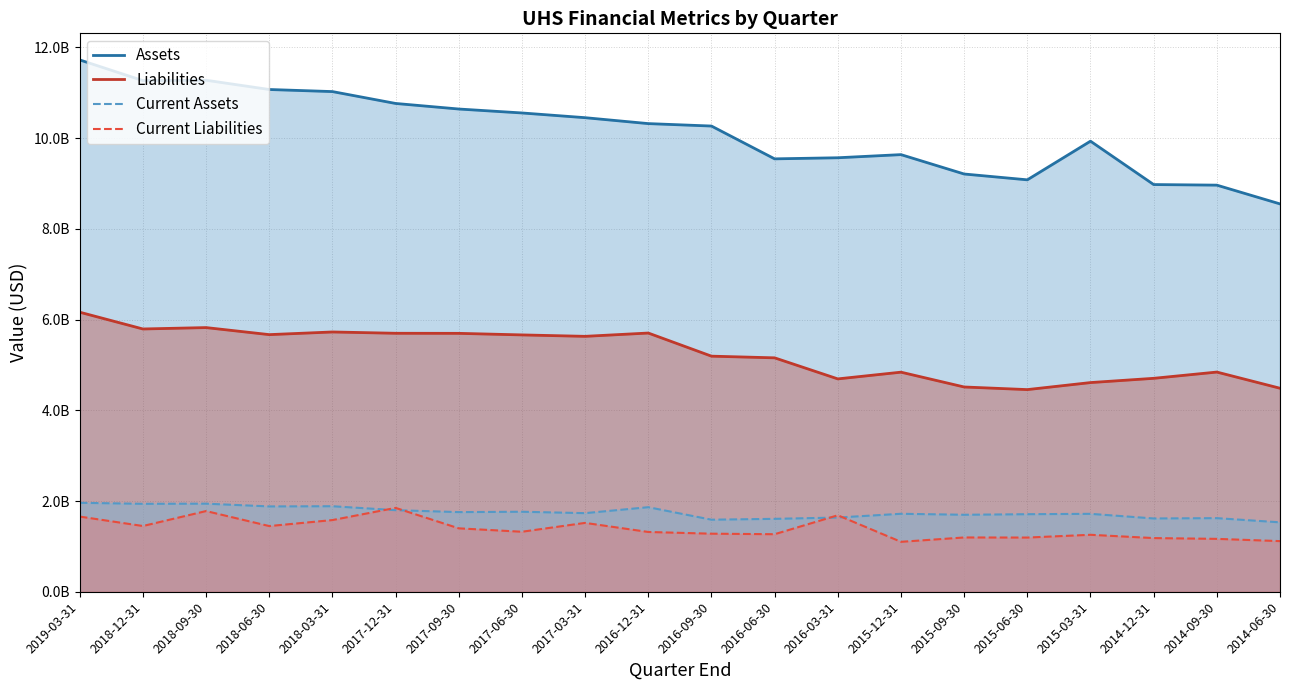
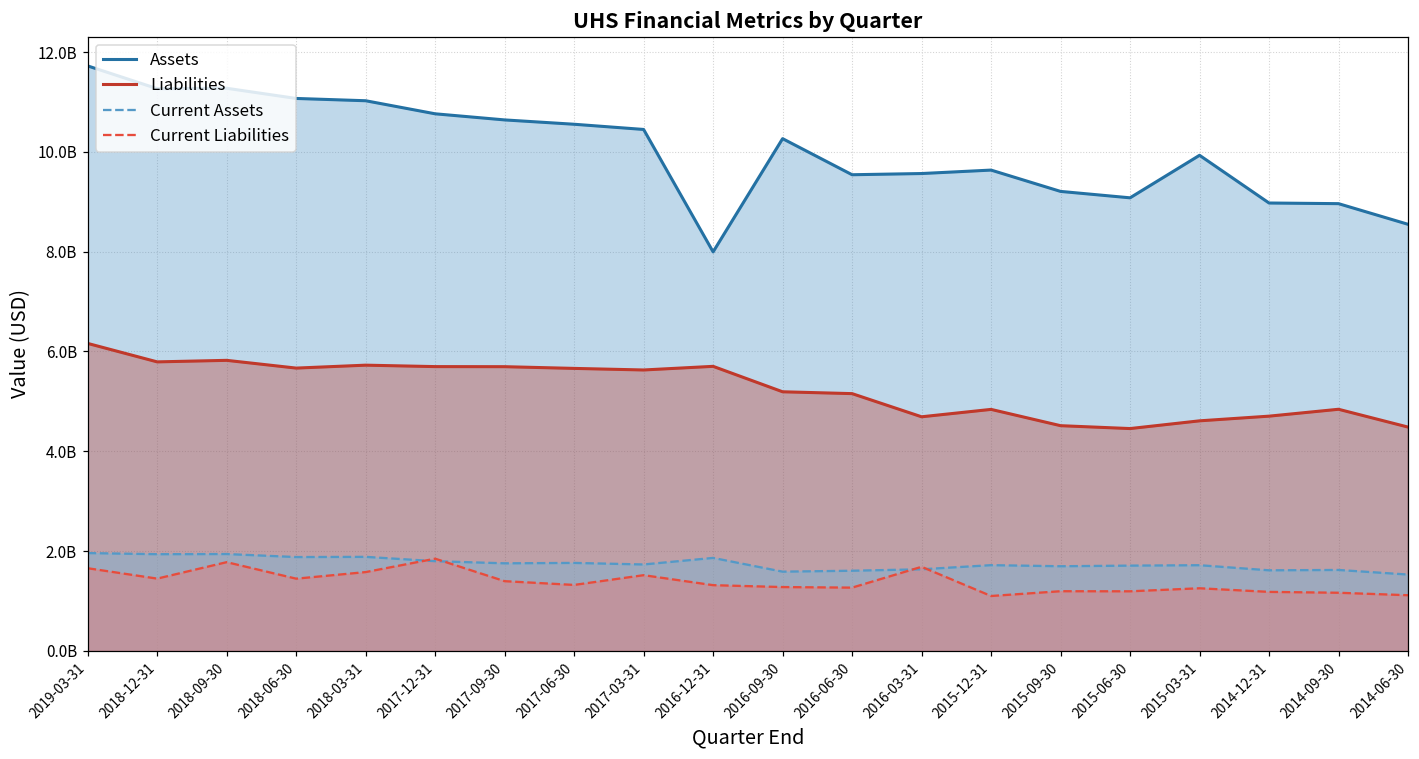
Assets, 2016-12-31: 10300000000 -> 8000000000
